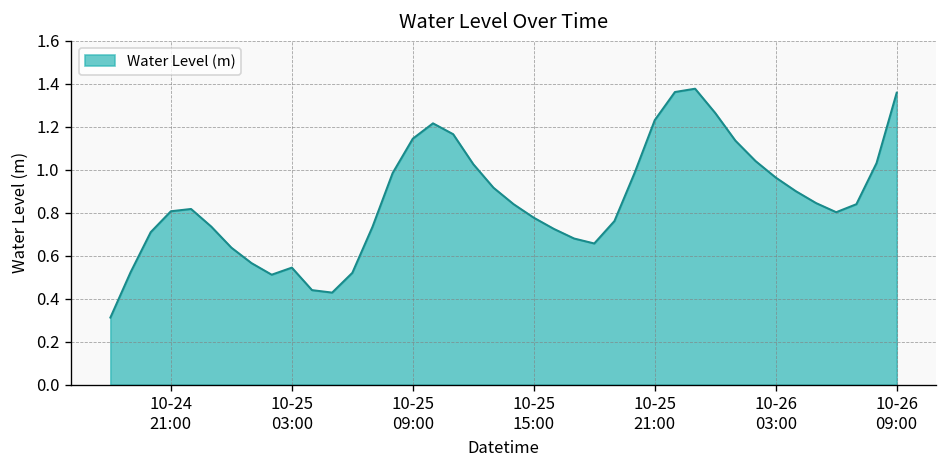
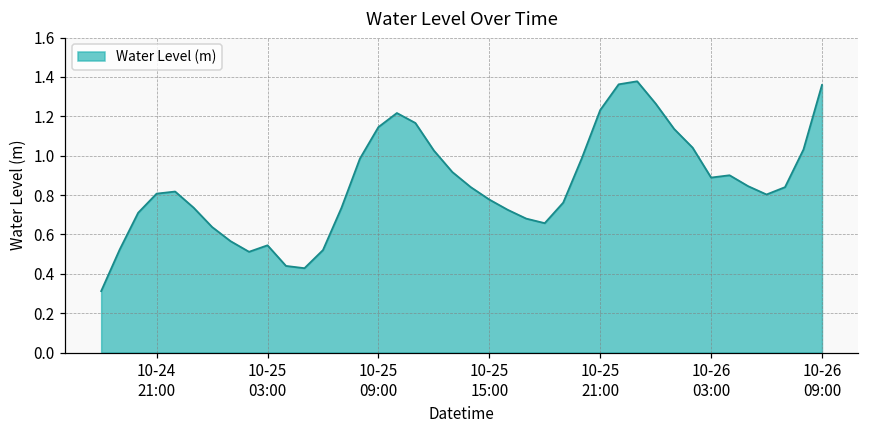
10-26 03:00: 0.96 -> 0.89
